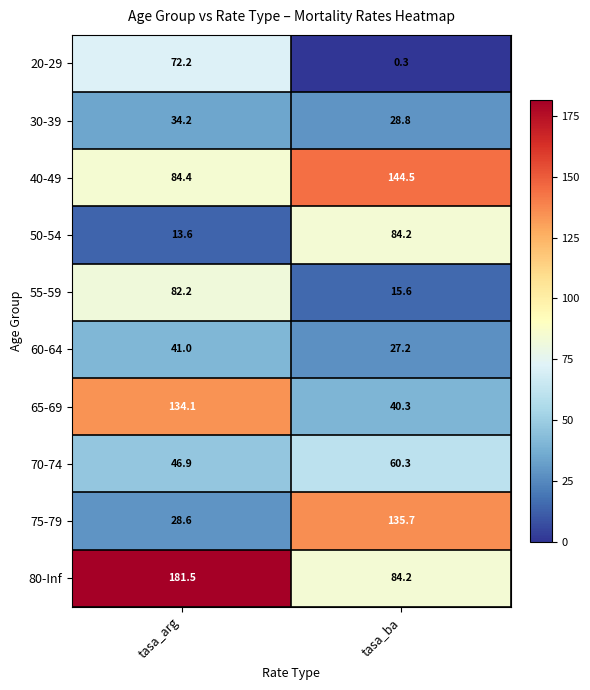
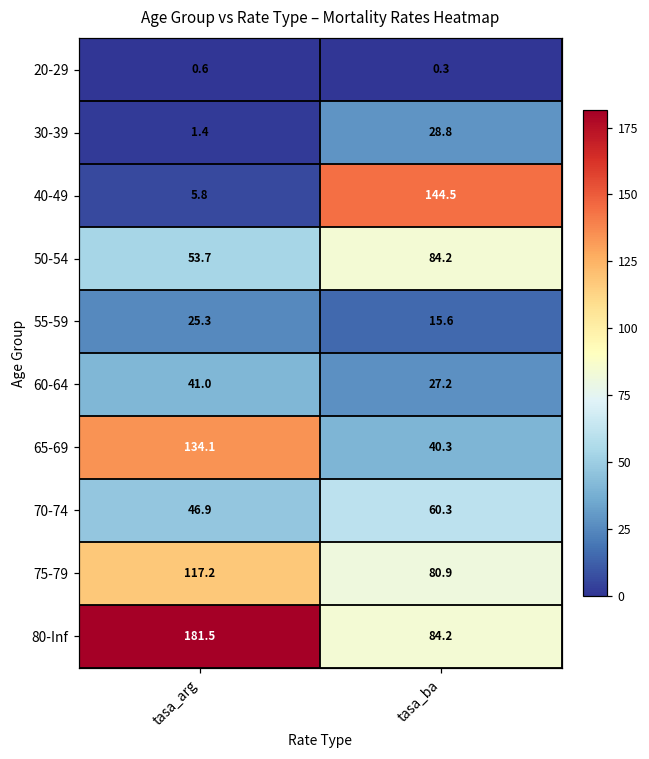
20-29, tasa_arg: 72.2 -> 0.6
30-39, tasa_arg: 34.2 -> 1.4
40-49, tasa_arg: 84.4 -> 5.8
50-54, tasa_arg: 13.6 -> 53.7
55-59, tasa_arg: 82.2 -> 25.3
75-79, tasa_arg: 28.6 -> 117.2
75-79, tasa_ba: 135.7 -> 80.9
